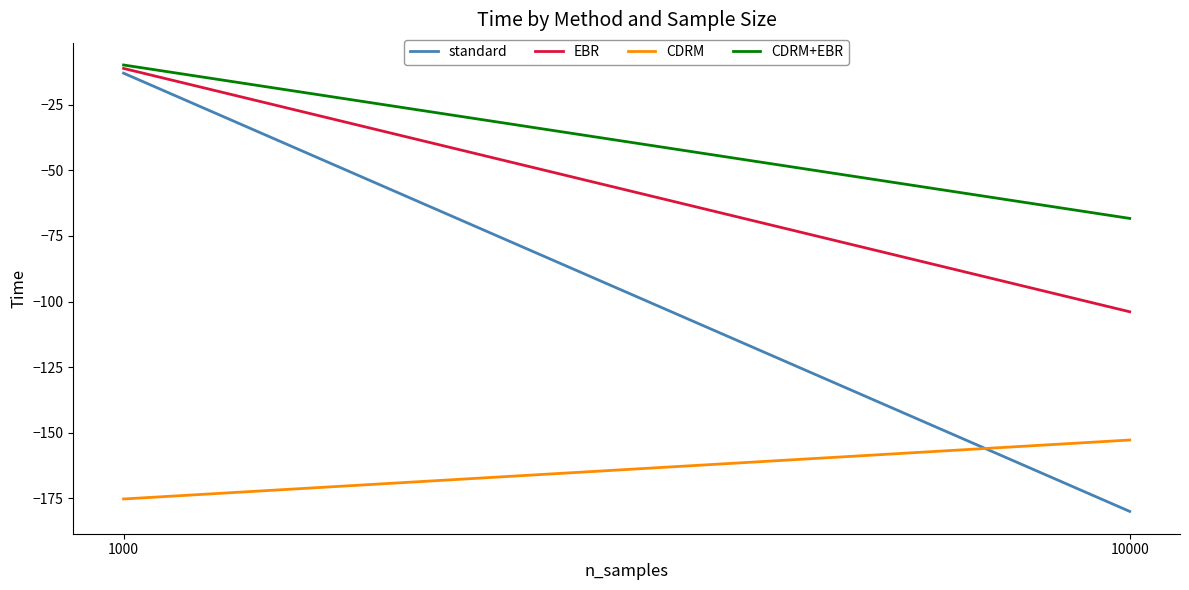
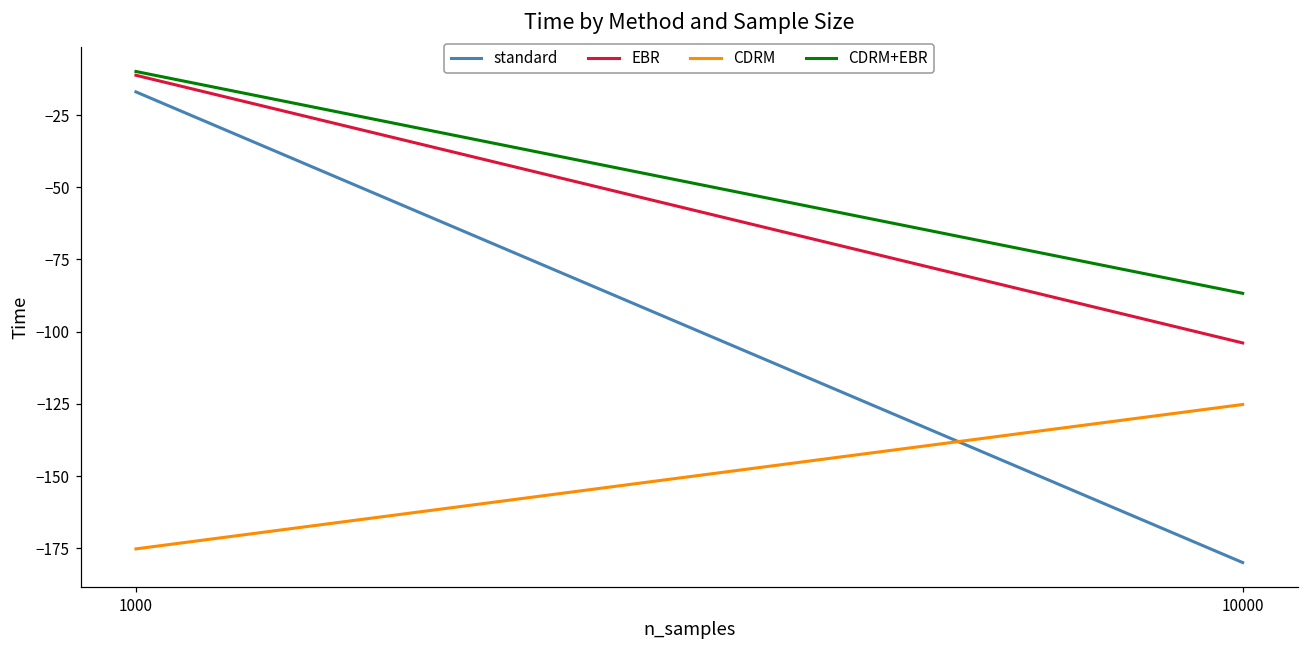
standard, 1000: -13 -> -17
CDRM, 10000: -153 -> -125
CDRM+EBR, 10000: -68 -> -87
